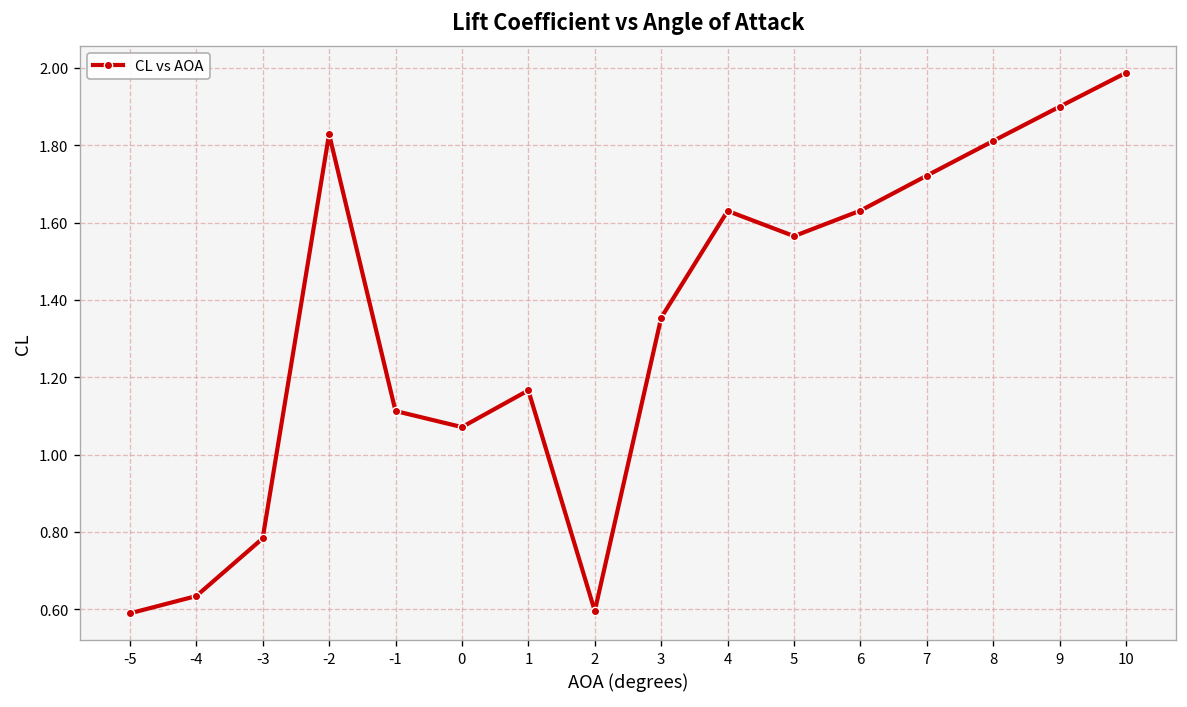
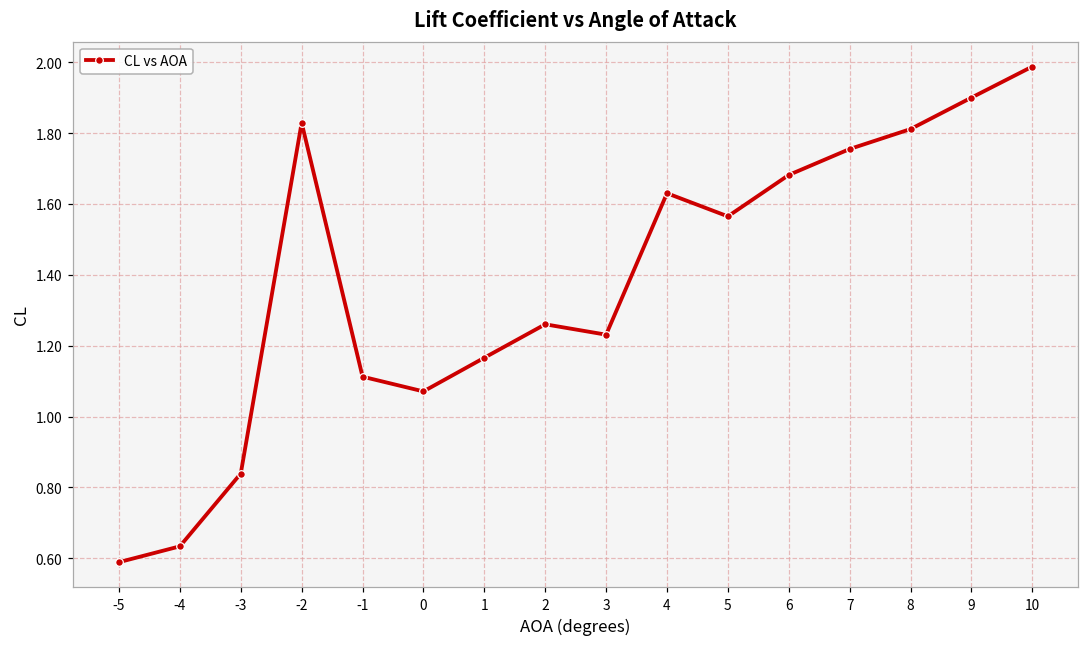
-3: 0.78 -> 0.84
2: 0.60 -> 1.26
3: 1.35 -> 1.23
6: 1.63 -> 1.68
7: 1.72 -> 1.75
